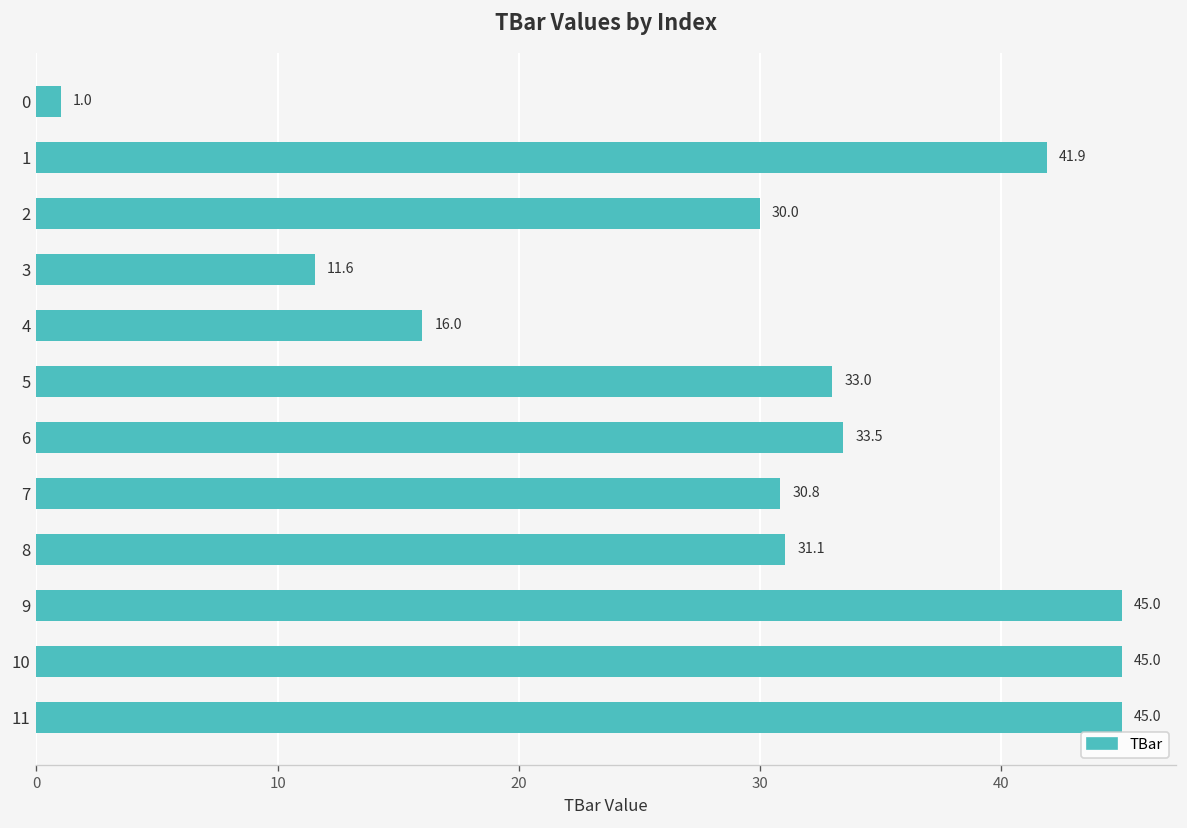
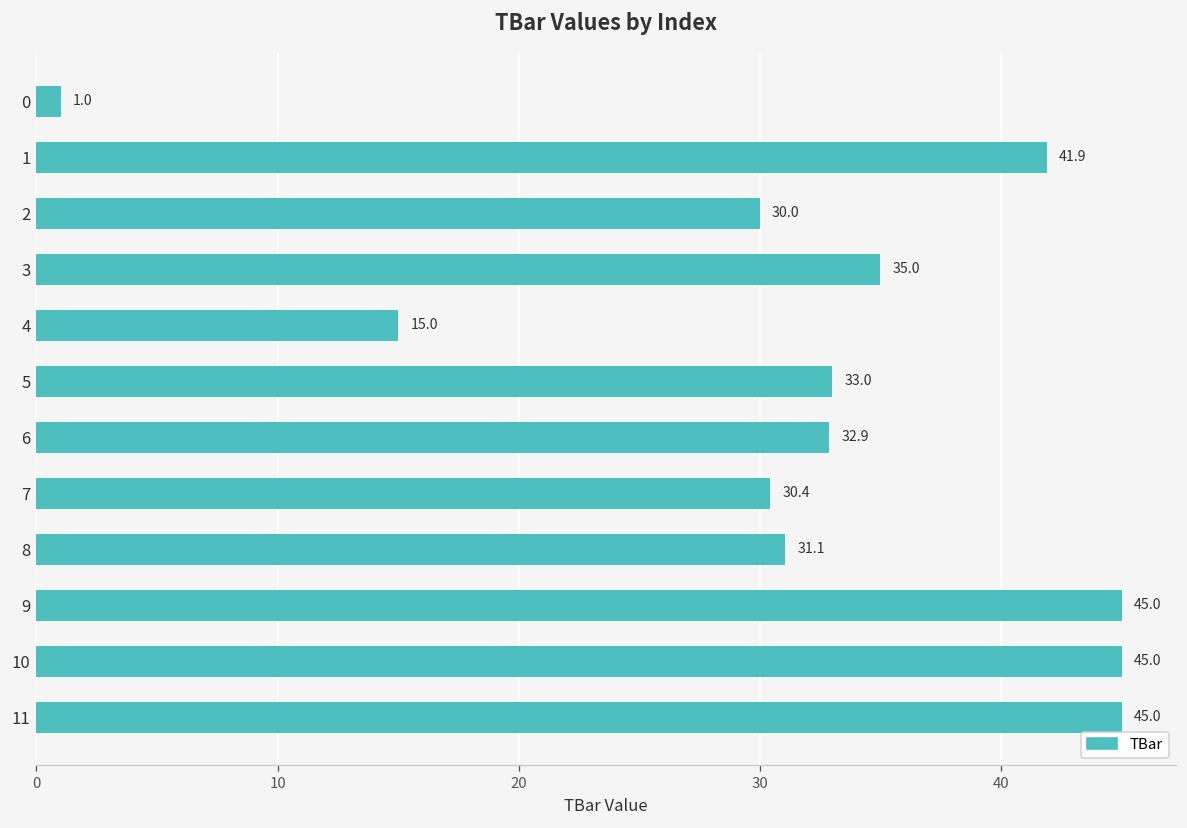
3: 11.6 -> 35.0
4: 16.0 -> 15.0
6: 33.5 -> 32.9
7: 30.8 -> 30.4
